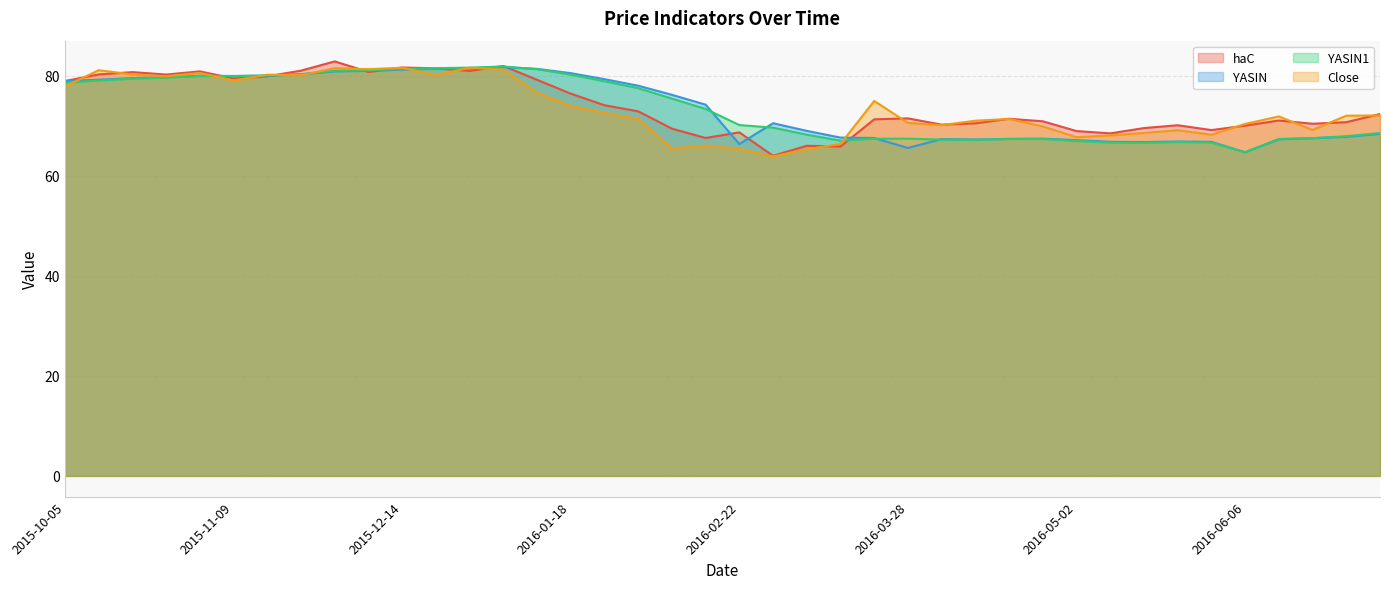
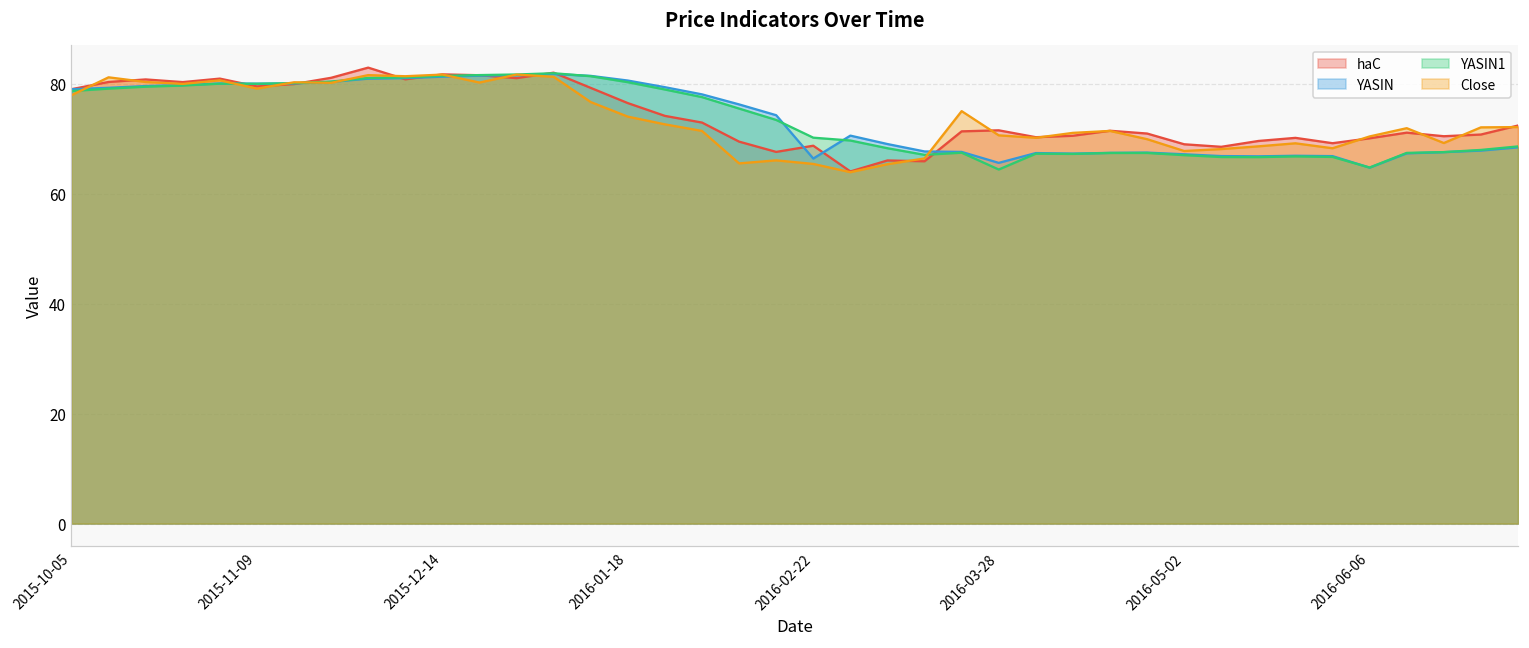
YASIN1, 2016-03-28: 67 -> 64
